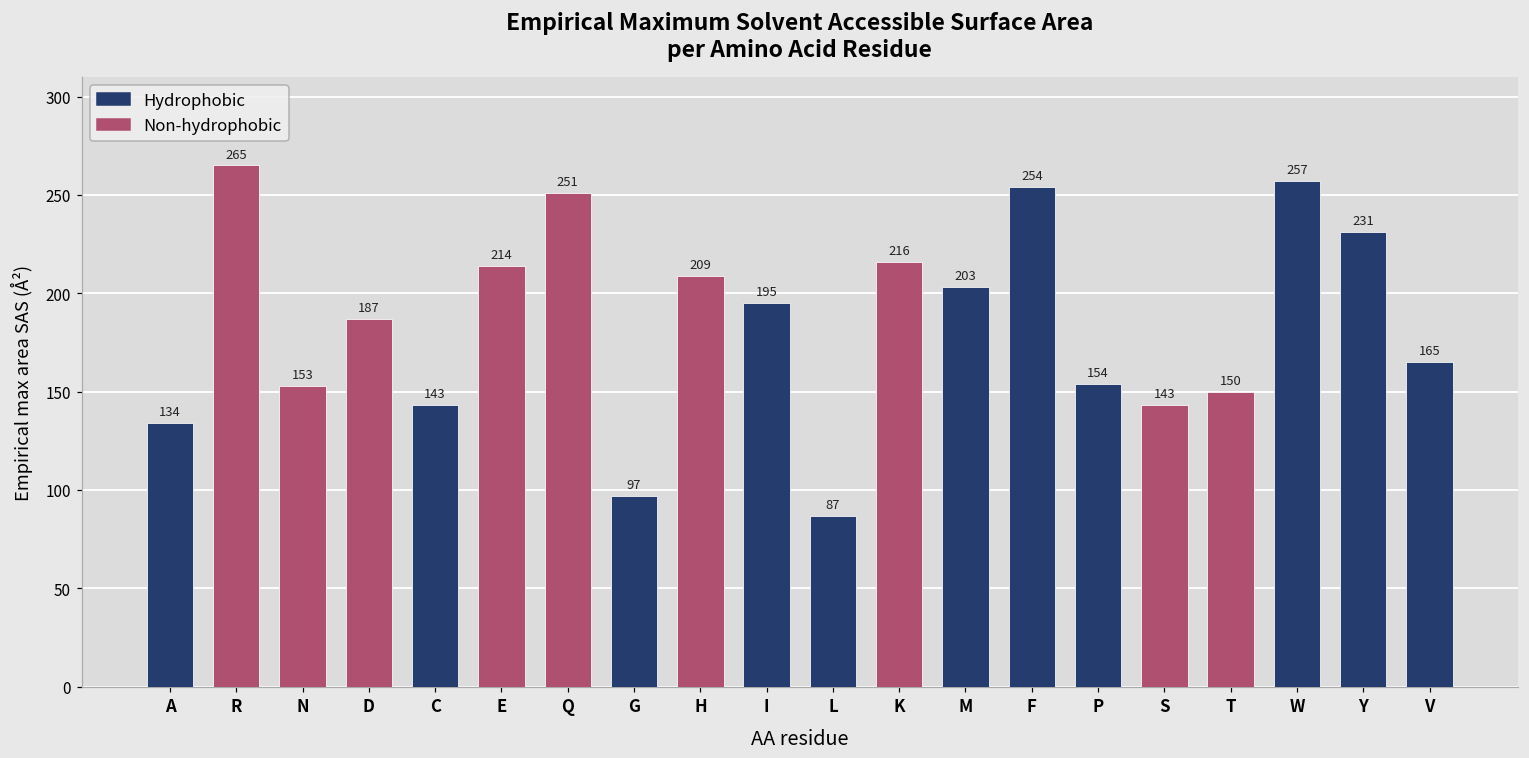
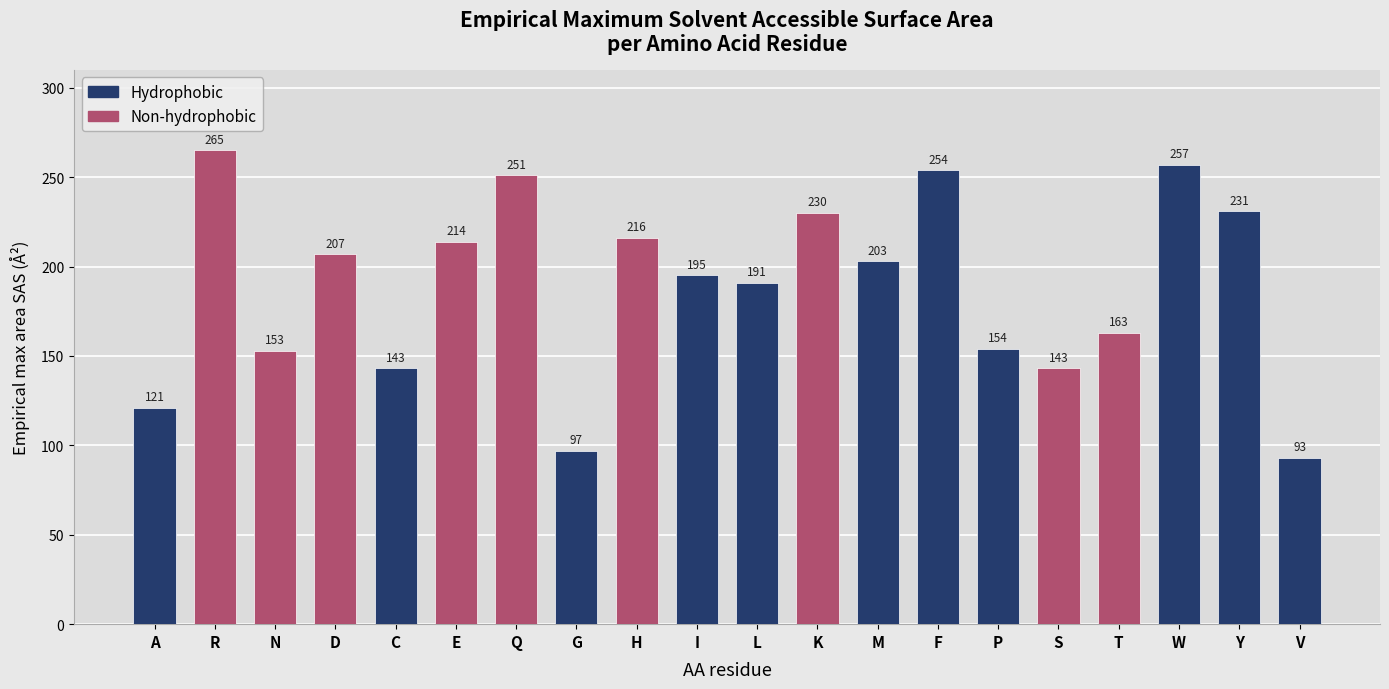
A: 134 -> 121
D: 187 -> 207
H: 209 -> 216
L: 87 -> 191
K: 216 -> 230
T: 150 -> 163
V: 165 -> 93
